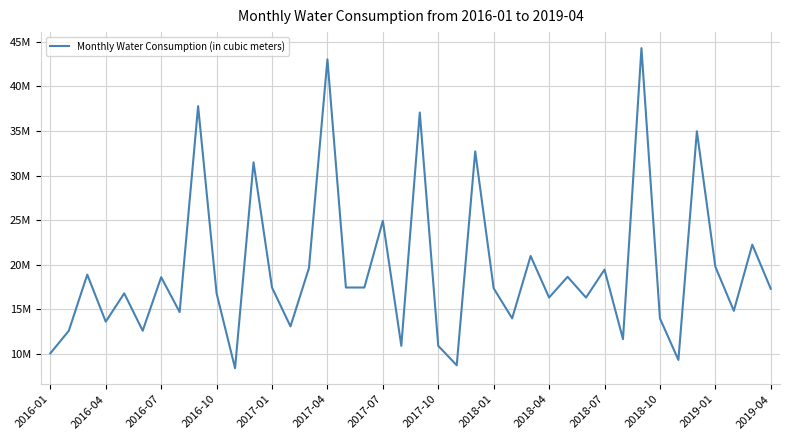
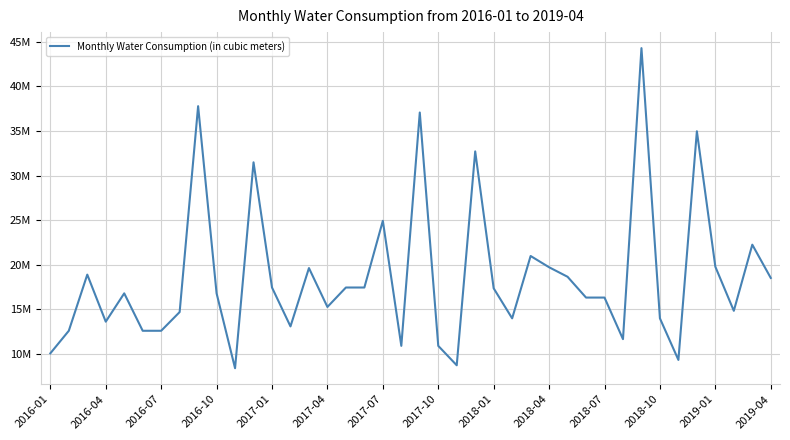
2016-07: 19000000 -> 13000000
2017-04: 43000000 -> 15000000
2018-04: 16000000 -> 20000000
2018-07: 19000000 -> 16000000
2019-04: 17000000 -> 19000000
